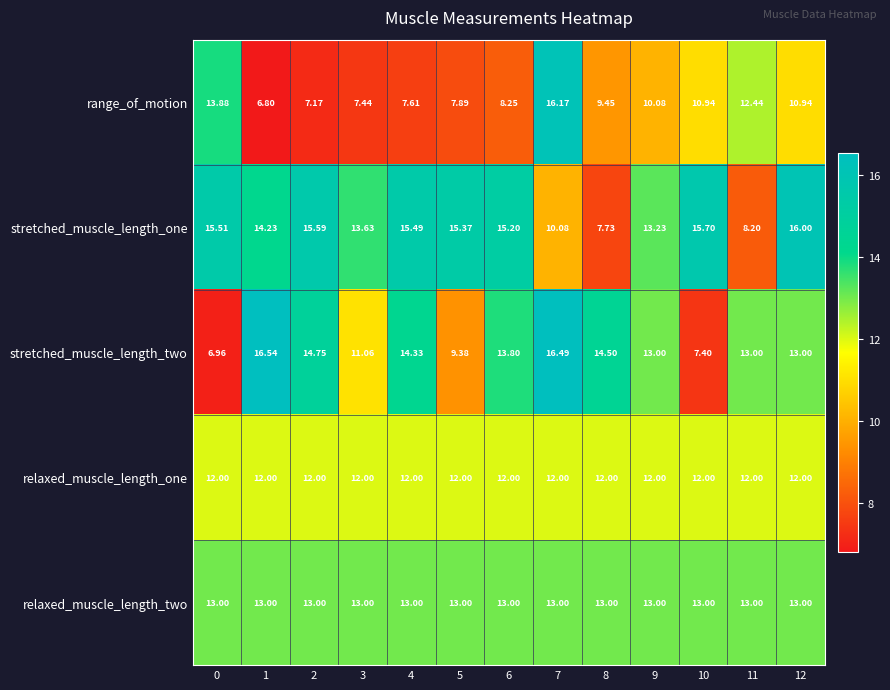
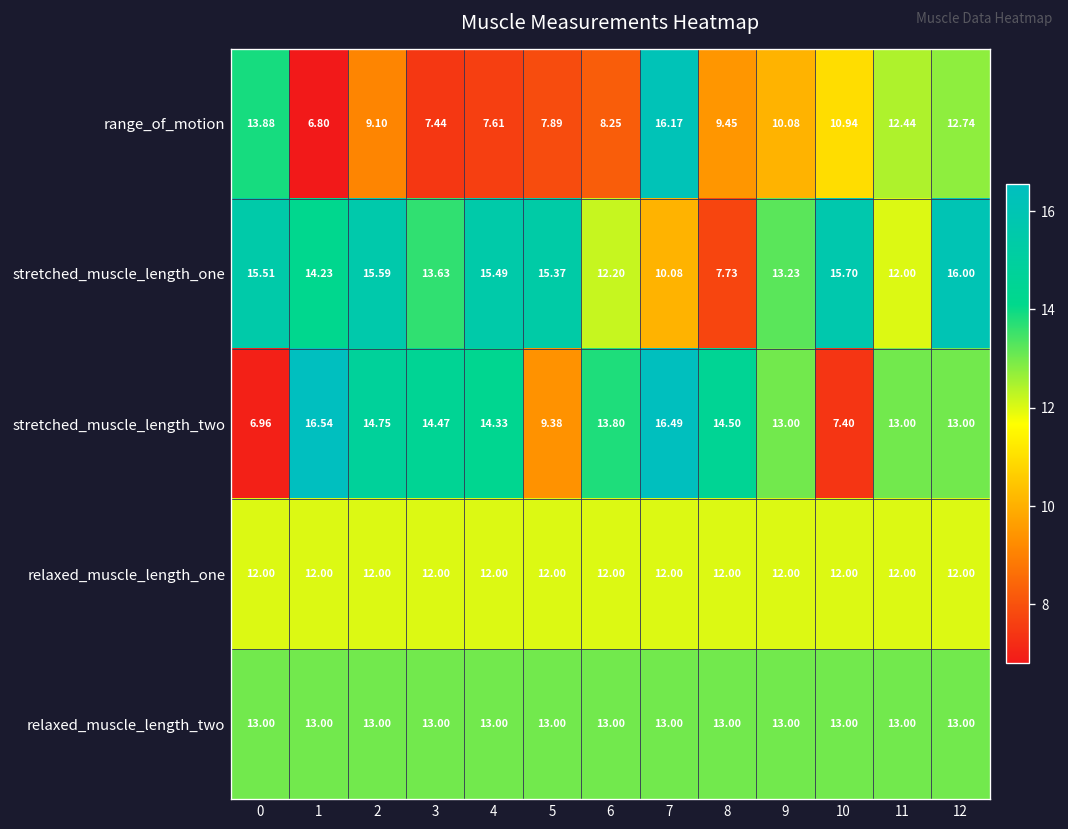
range_of_motion, 2: 7.17 -> 9.10
range_of_motion, 12: 10.94 -> 12.74
stretched_muscle_length_one, 6: 15.20 -> 12.20
stretched_muscle_length_one, 11: 8.20 -> 12.00
stretched_muscle_length_two, 3: 11.06 -> 14.47
